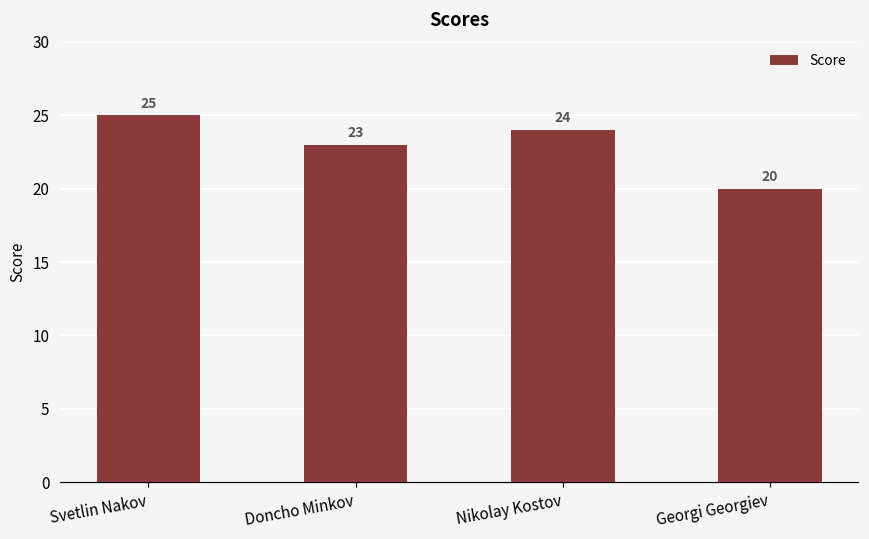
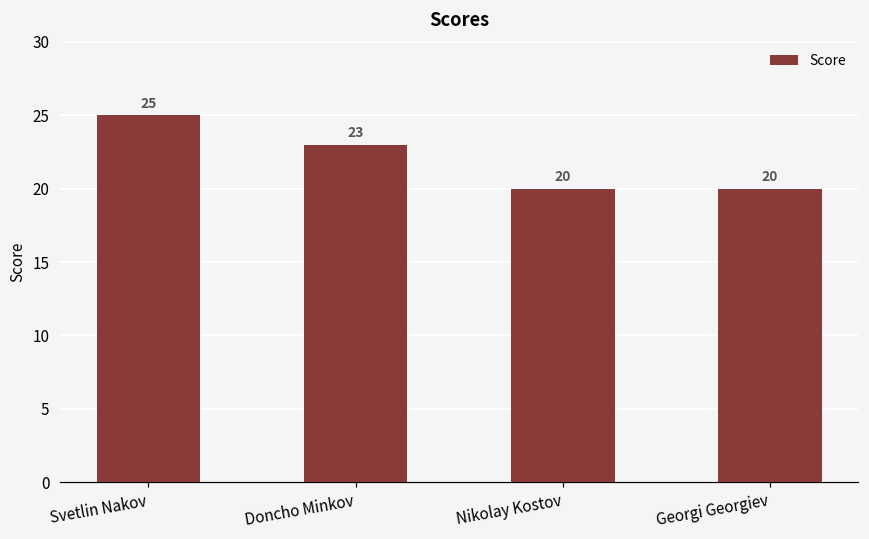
Nikolay Kostov: 24 -> 20
